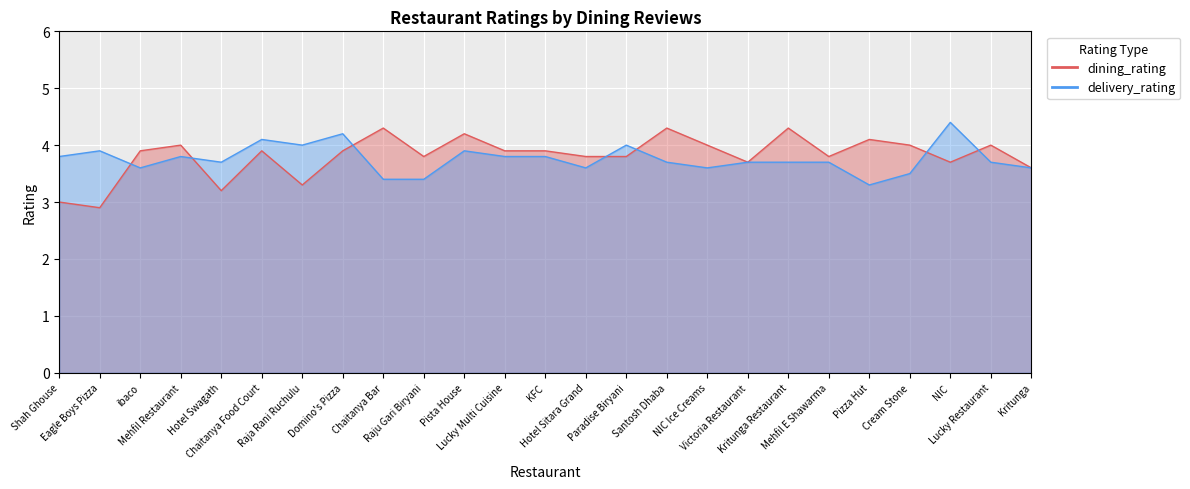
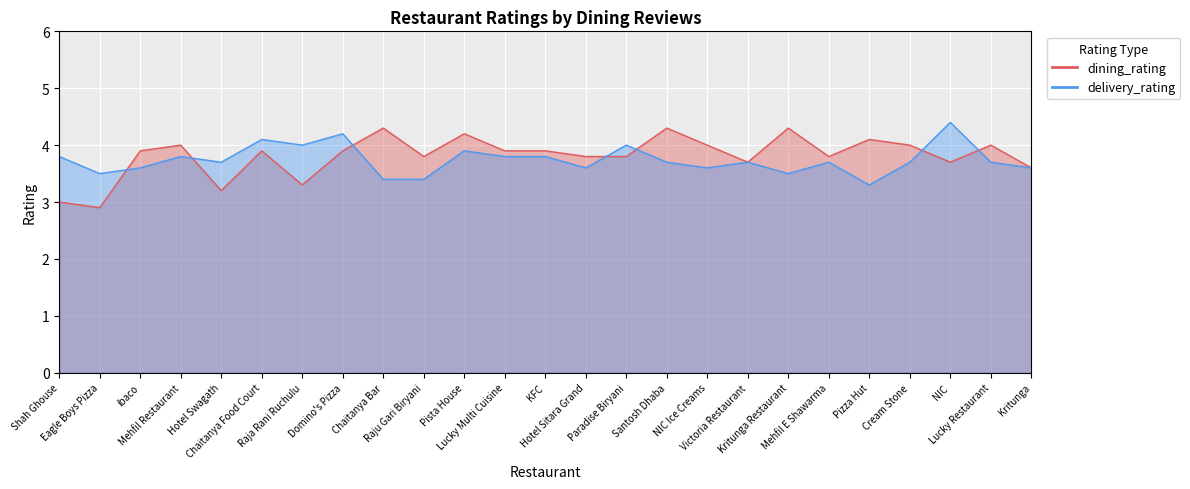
delivery_rating, Eagle Boys Pizza: 3.9 -> 3.5
delivery_rating, Kritunga Restaurant: 3.7 -> 3.5
delivery_rating, Cream Stone: 3.5 -> 3.7
